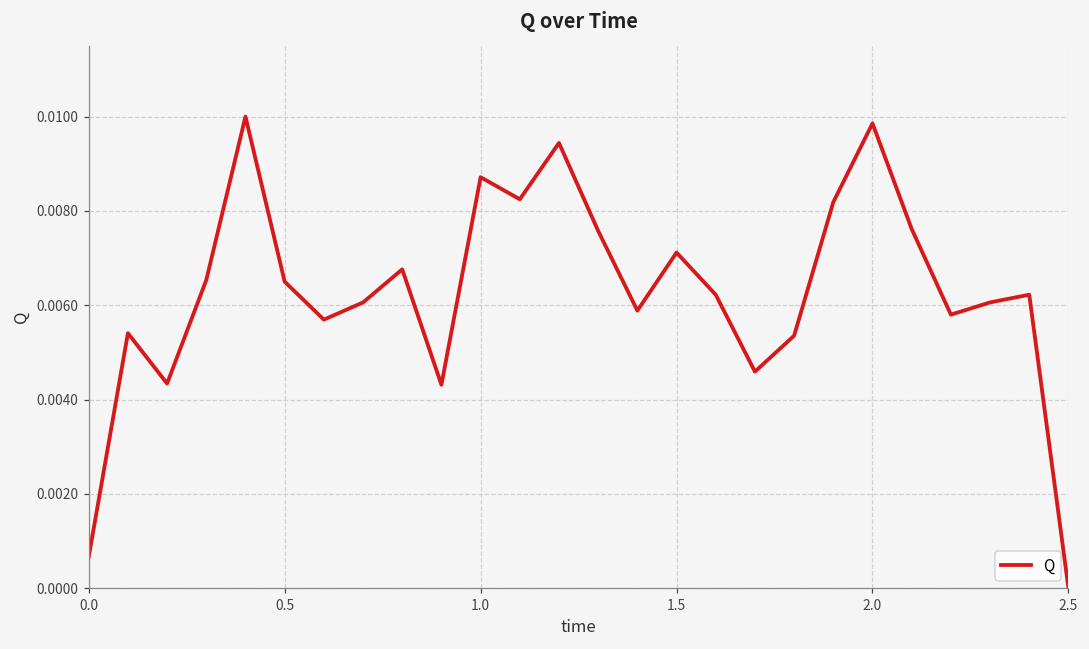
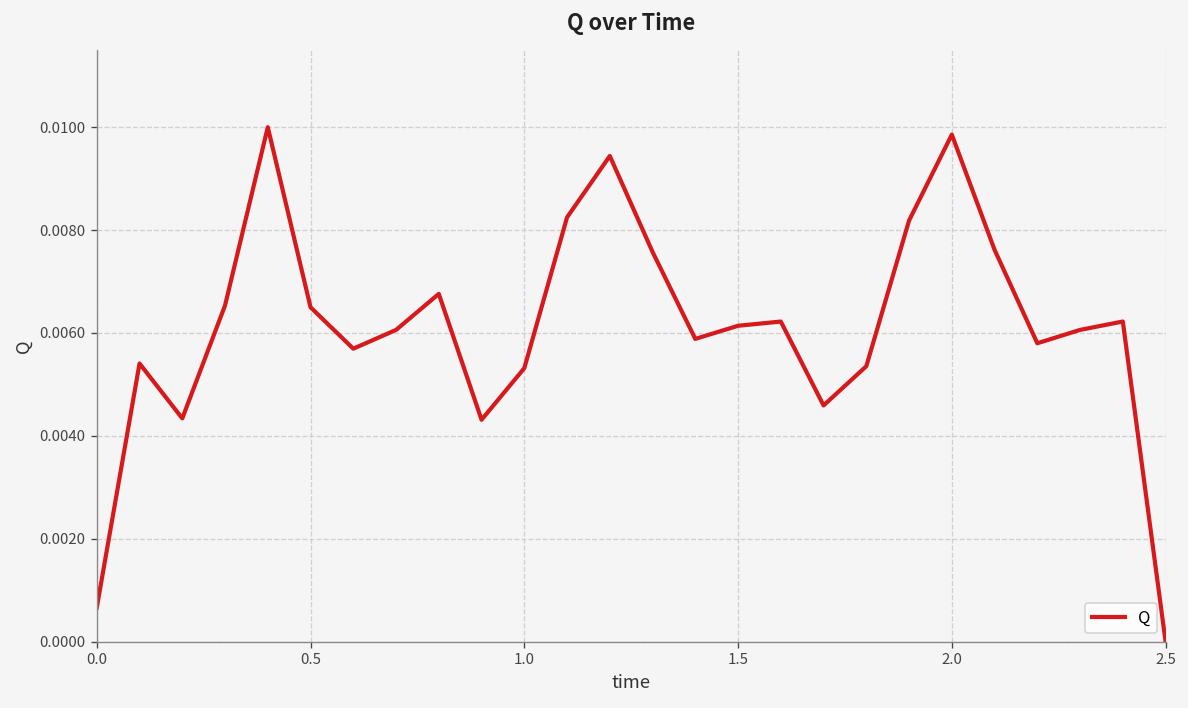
1.0: 0.0087 -> 0.0053
1.5: 0.0071 -> 0.0061
